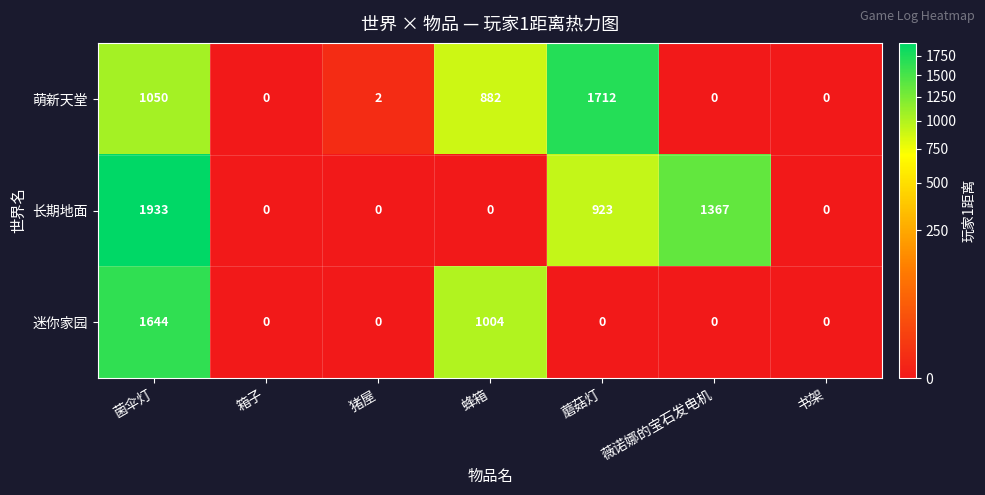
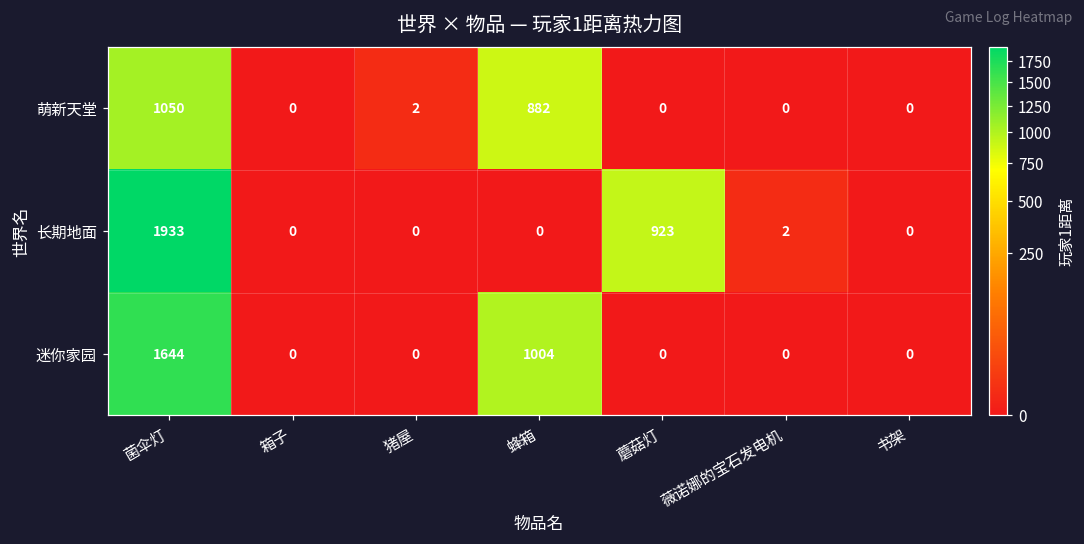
萌新天堂, 蘑菇灯: 1712 -> 0
长期地面, 薇诺娜的宝石发电机: 1367 -> 2
